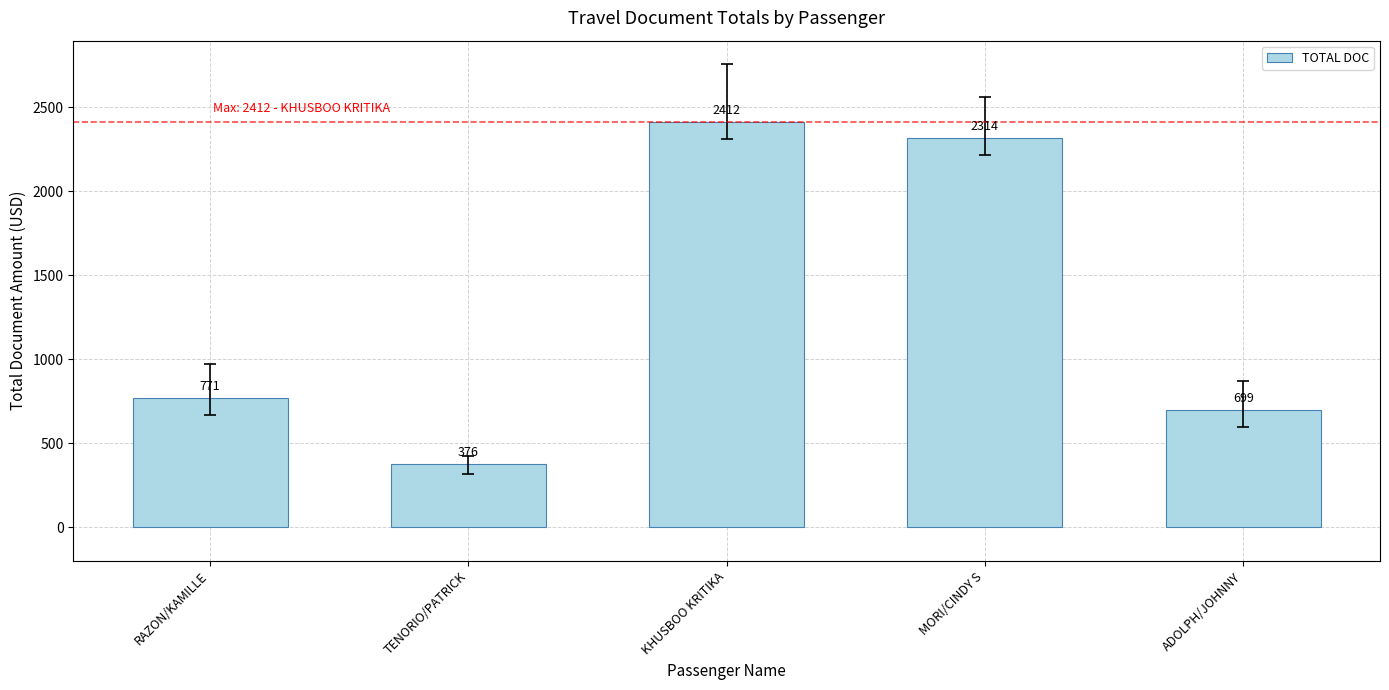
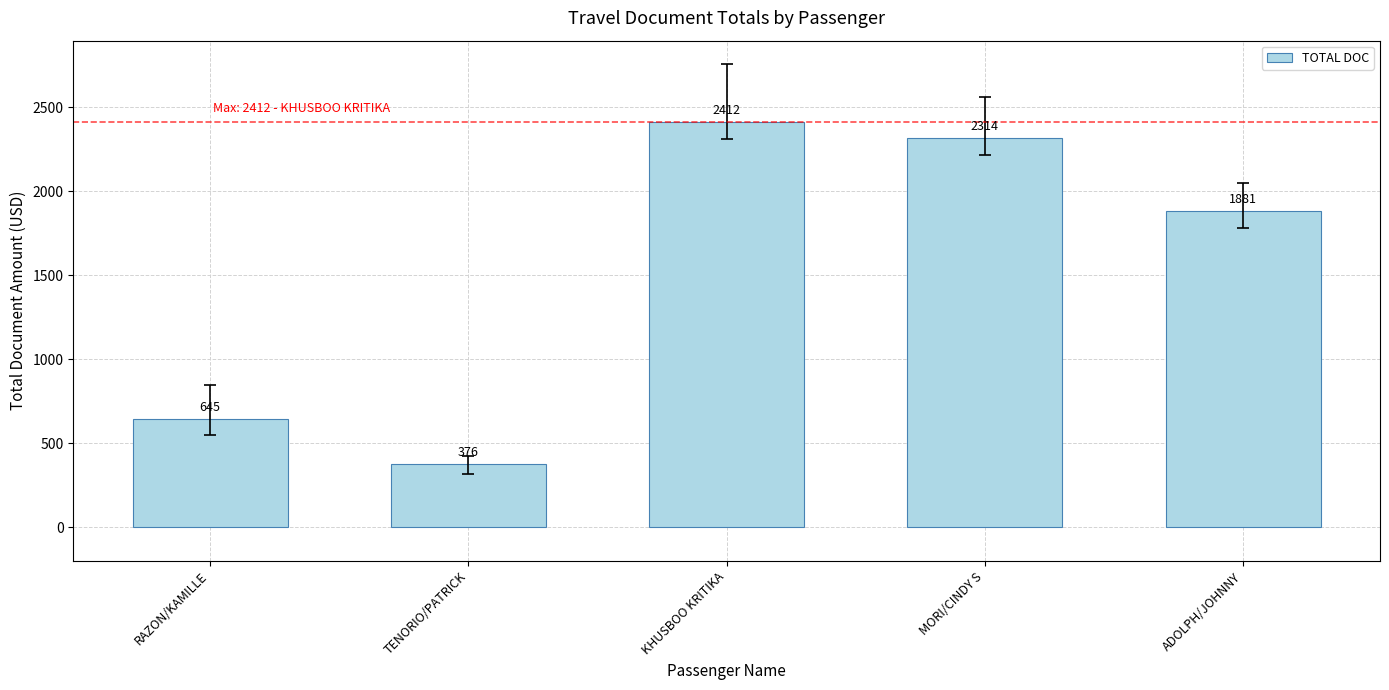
TOTAL DOC, RAZON/KAMILLE: 771 -> 645
TOTAL DOC, ADOLPH/JOHNNY: 699 -> 1881
